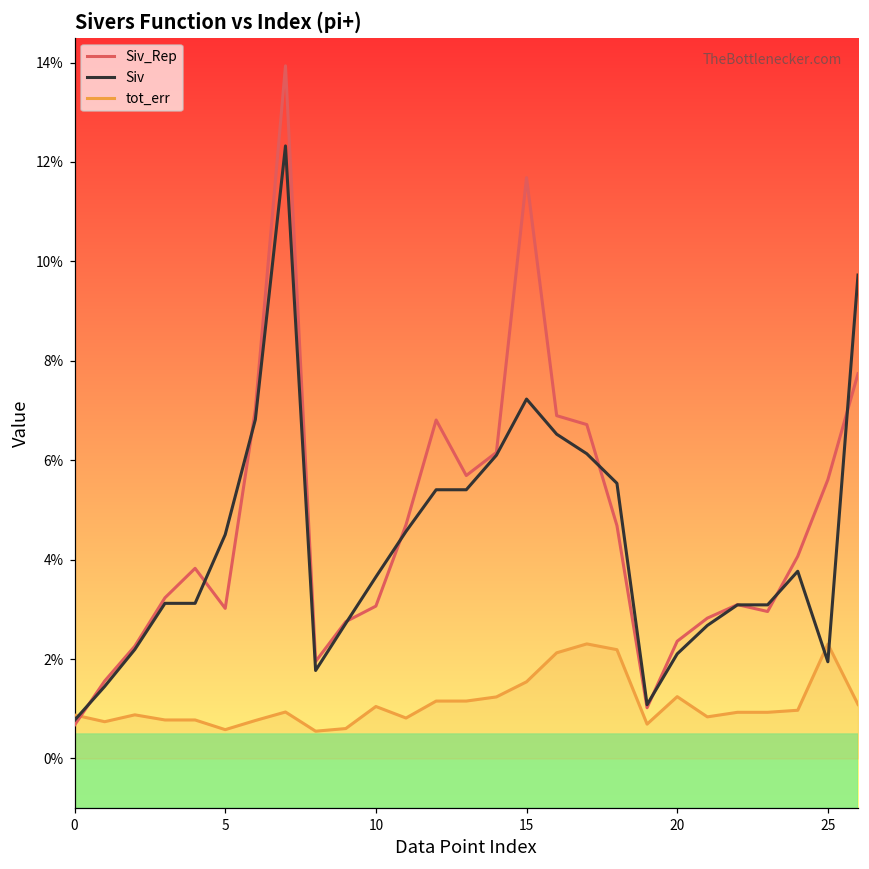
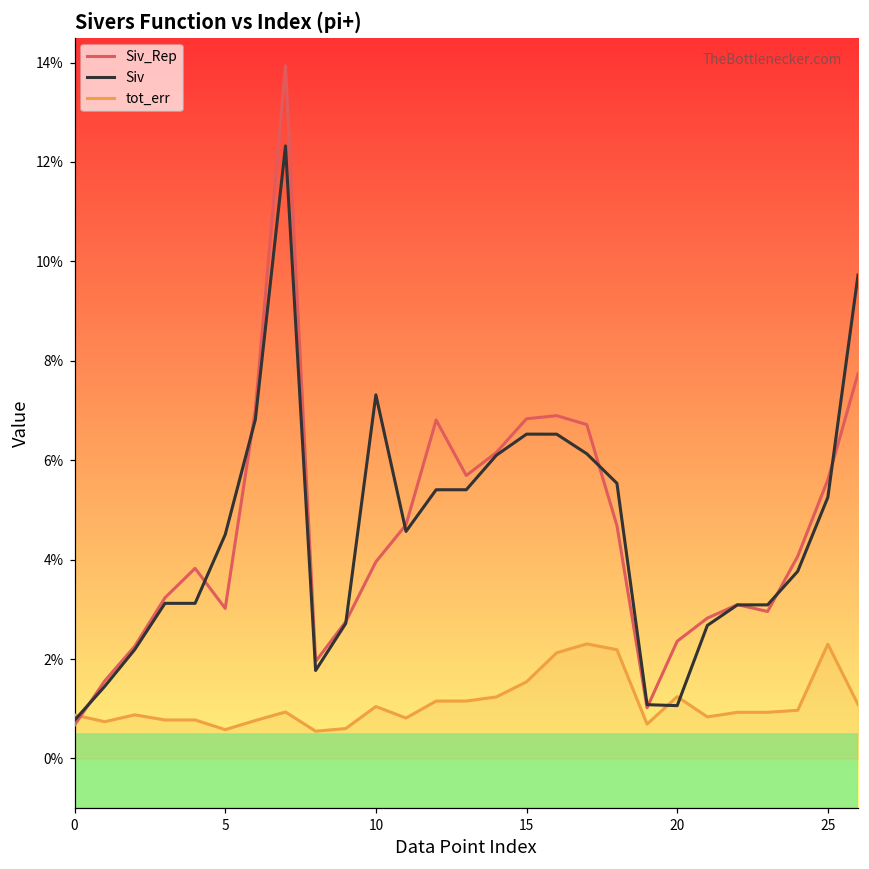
Siv_Rep, 10: 3.1% -> 4.0%
Siv, 10: 3.7% -> 7.3%
Siv_Rep, 15: 11.7% -> 6.8%
Siv, 15: 7.2% -> 6.5%
Siv, 20: 2.1% -> 1.1%
Siv, 25: 1.9% -> 5.3%
